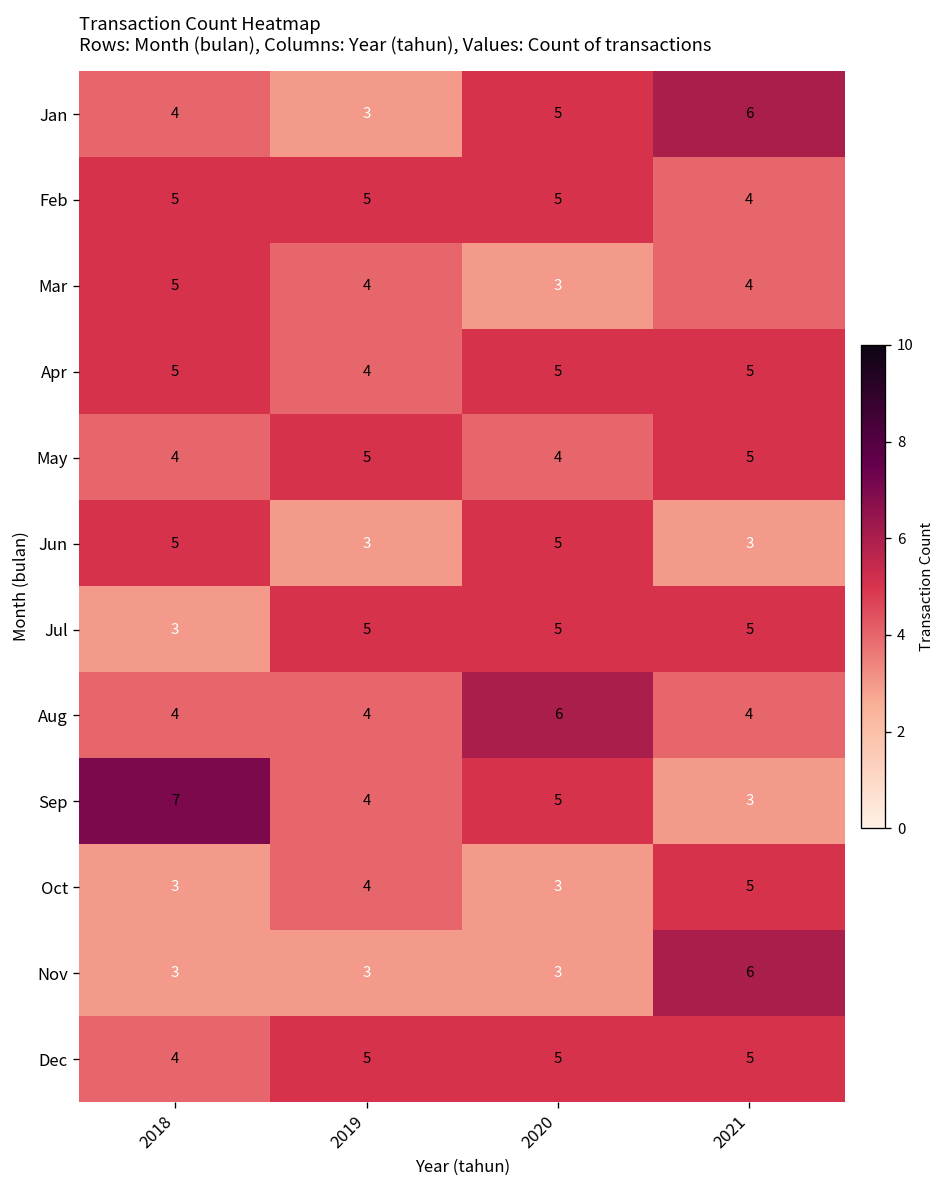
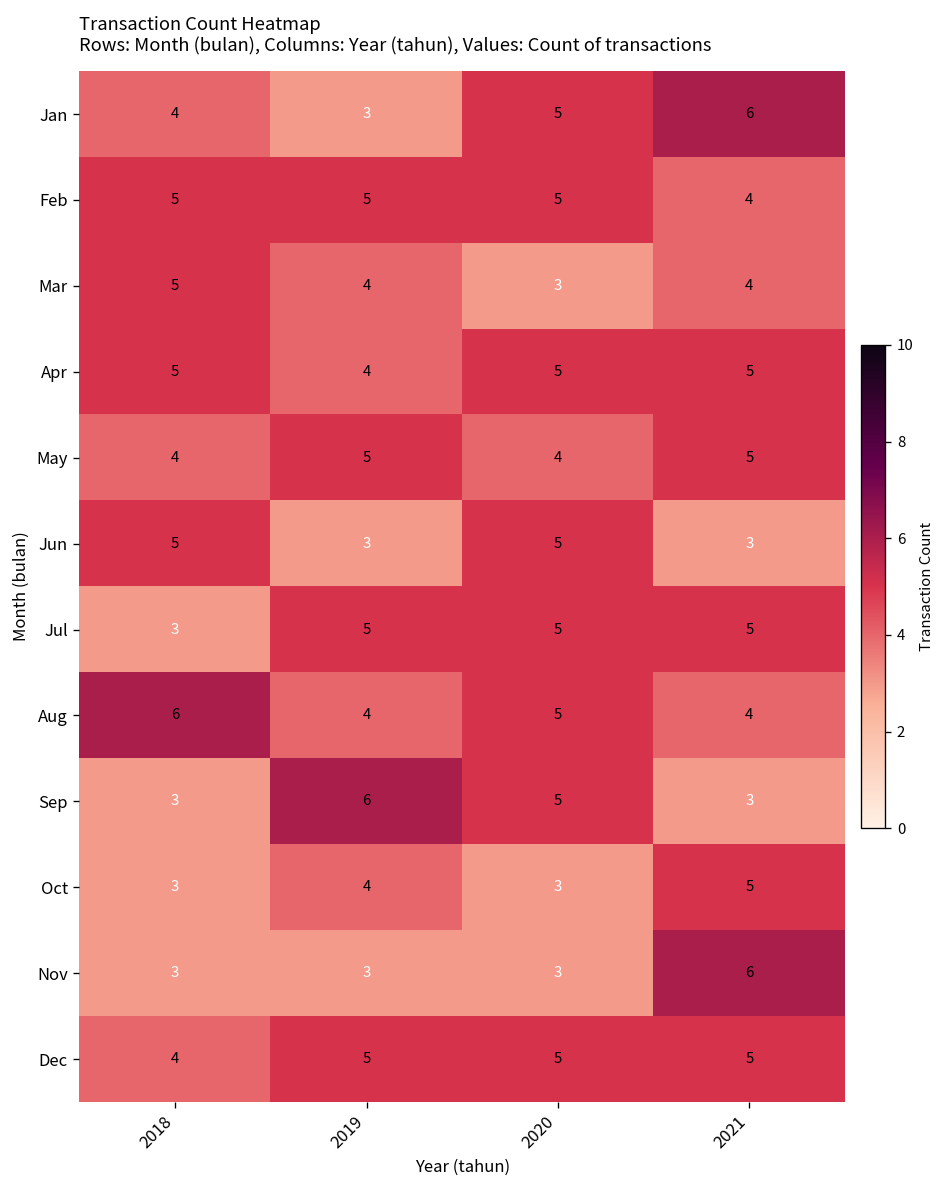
Aug, 2018: 4 -> 6
Aug, 2020: 6 -> 5
Sep, 2018: 7 -> 3
Sep, 2019: 4 -> 6
